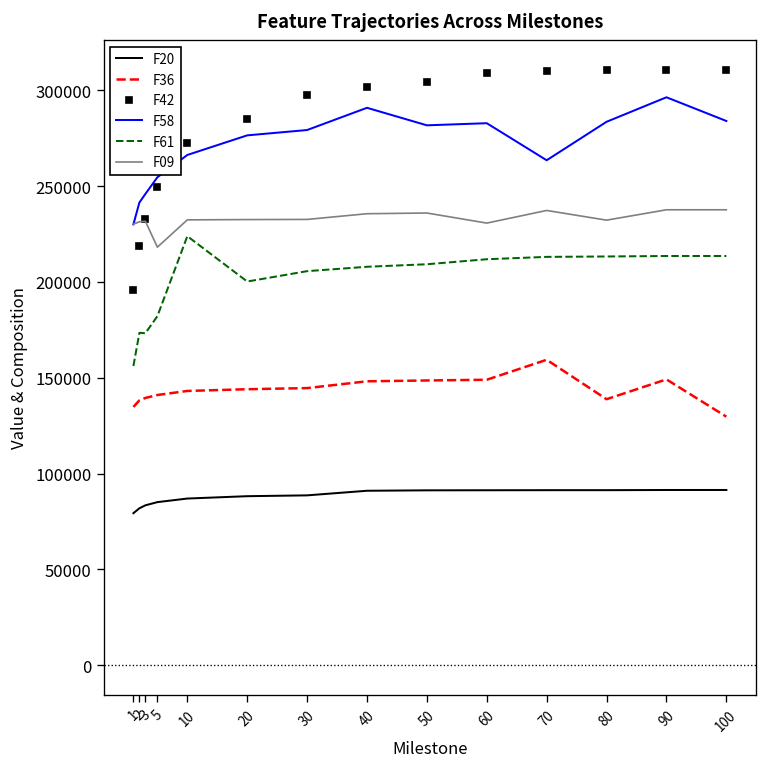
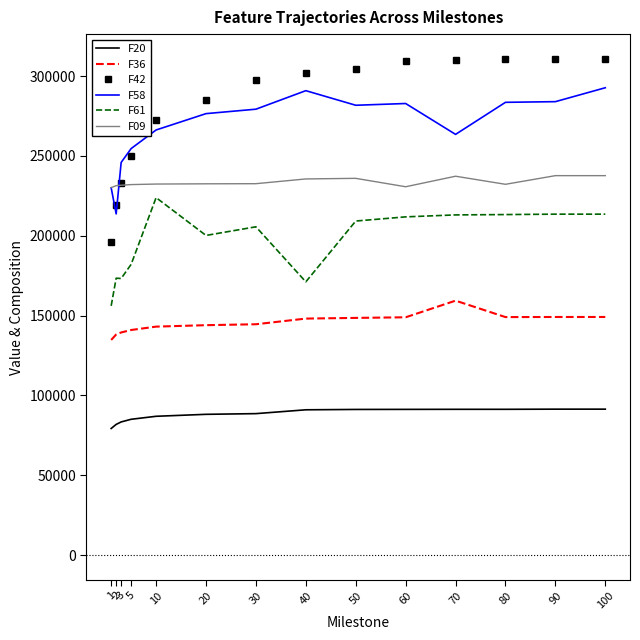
F58, 2: 241000 -> 214000
F09, 5: 218000 -> 232000
F61, 40: 208000 -> 171000
F36, 80: 139000 -> 149000
F58, 90: 296000 -> 284000
F36, 100: 130000 -> 149000
F58, 100: 284000 -> 293000
